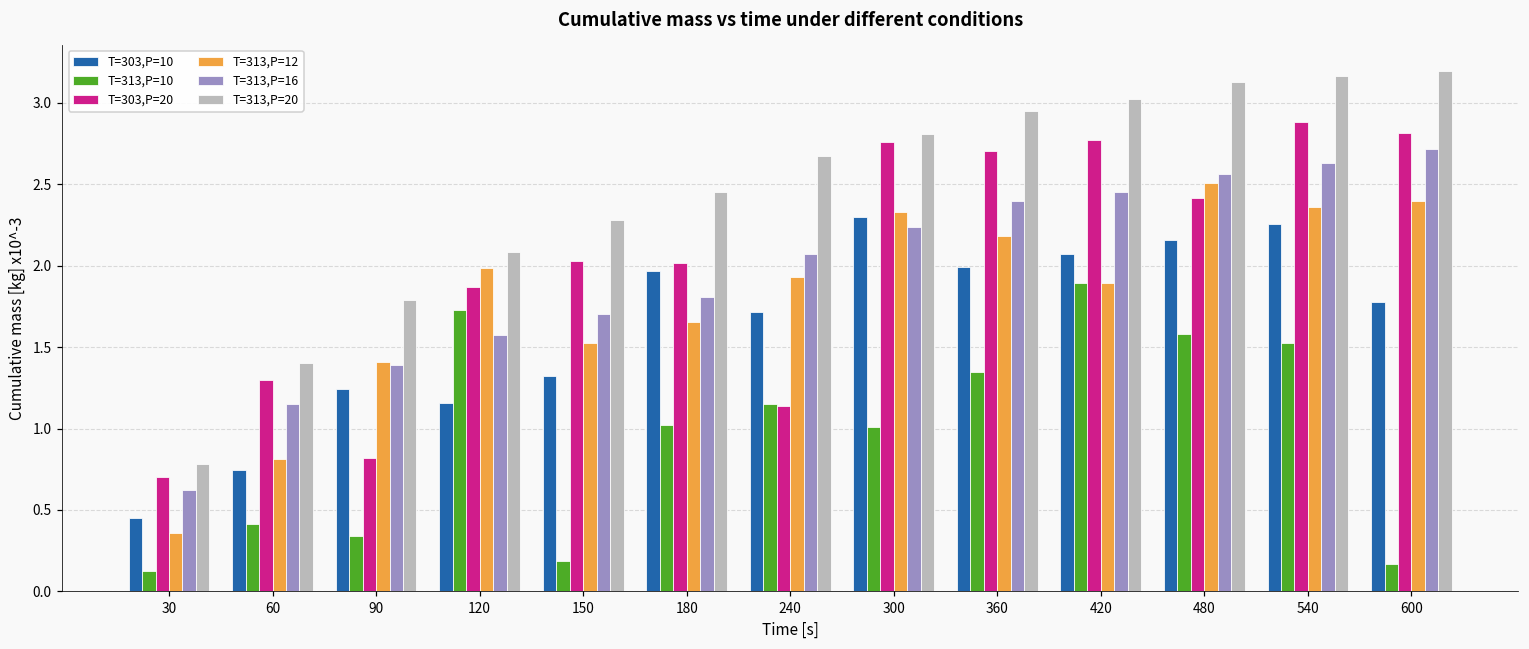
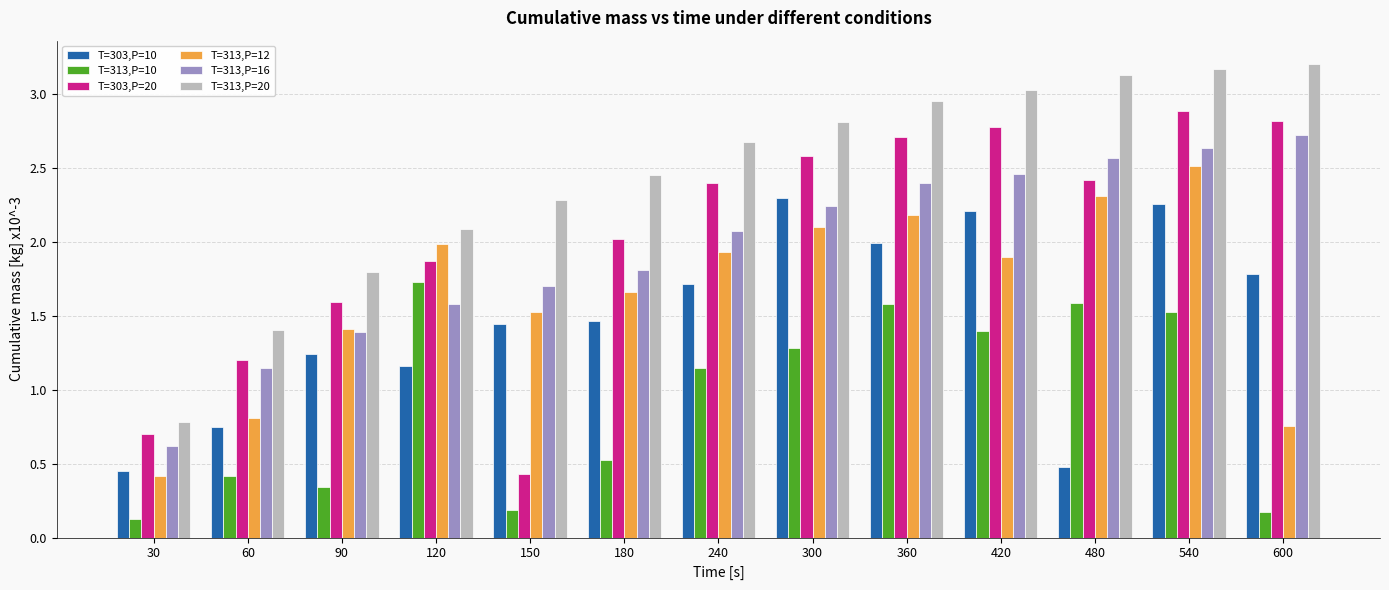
T=313,P=12, 30: 0.36 -> 0.42
T=303,P=20, 60: 1.3 -> 1.2
T=303,P=20, 90: 0.82 -> 1.59
T=303,P=10, 150: 1.32 -> 1.44
T=303,P=20, 150: 2.03 -> 0.43
T=303,P=10, 180: 1.97 -> 1.47
T=313,P=10, 180: 1.02 -> 0.52
T=303,P=20, 240: 1.14 -> 2.39
T=313,P=10, 300: 1.01 -> 1.28
T=303,P=20, 300: 2.76 -> 2.58
T=313,P=12, 300: 2.33 -> 2.10
T=313,P=10, 360: 1.35 -> 1.58
T=303,P=10, 420: 2.07 -> 2.21
T=313,P=10, 420: 1.89 -> 1.40
T=303,P=10, 480: 2.16 -> 0.48
T=313,P=12, 480: 2.51 -> 2.31
T=313,P=12, 540: 2.36 -> 2.51
T=313,P=12, 600: 2.40 -> 0.75
